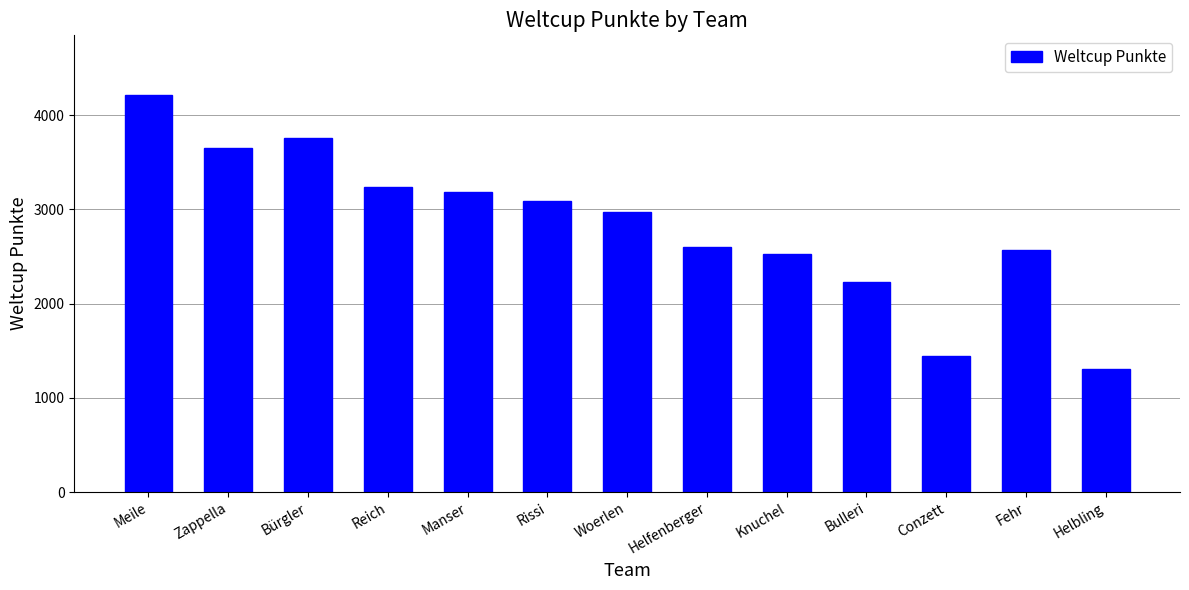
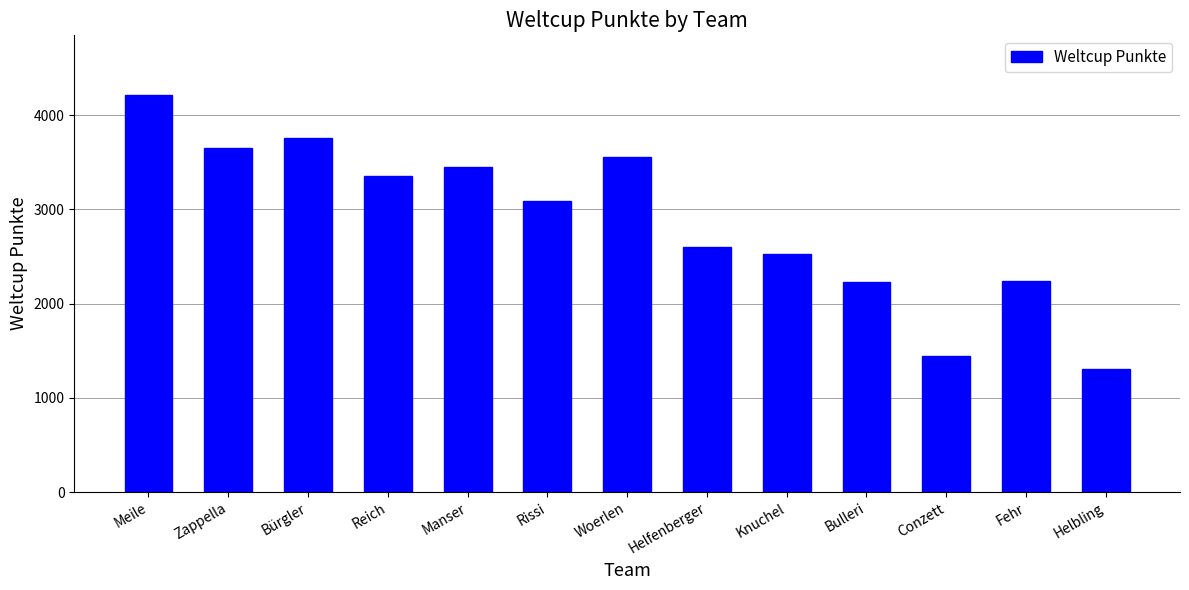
Reich: 3200 -> 3400
Manser: 3200 -> 3400
Woerlen: 3000 -> 3600
Fehr: 2600 -> 2200
